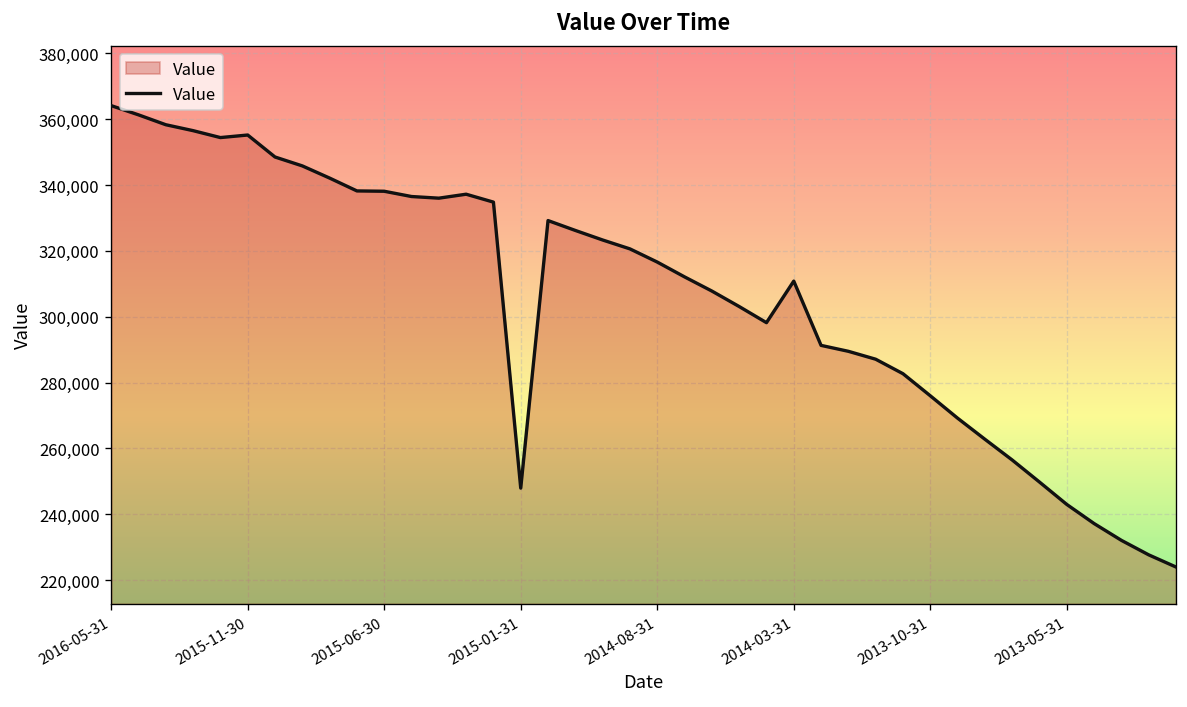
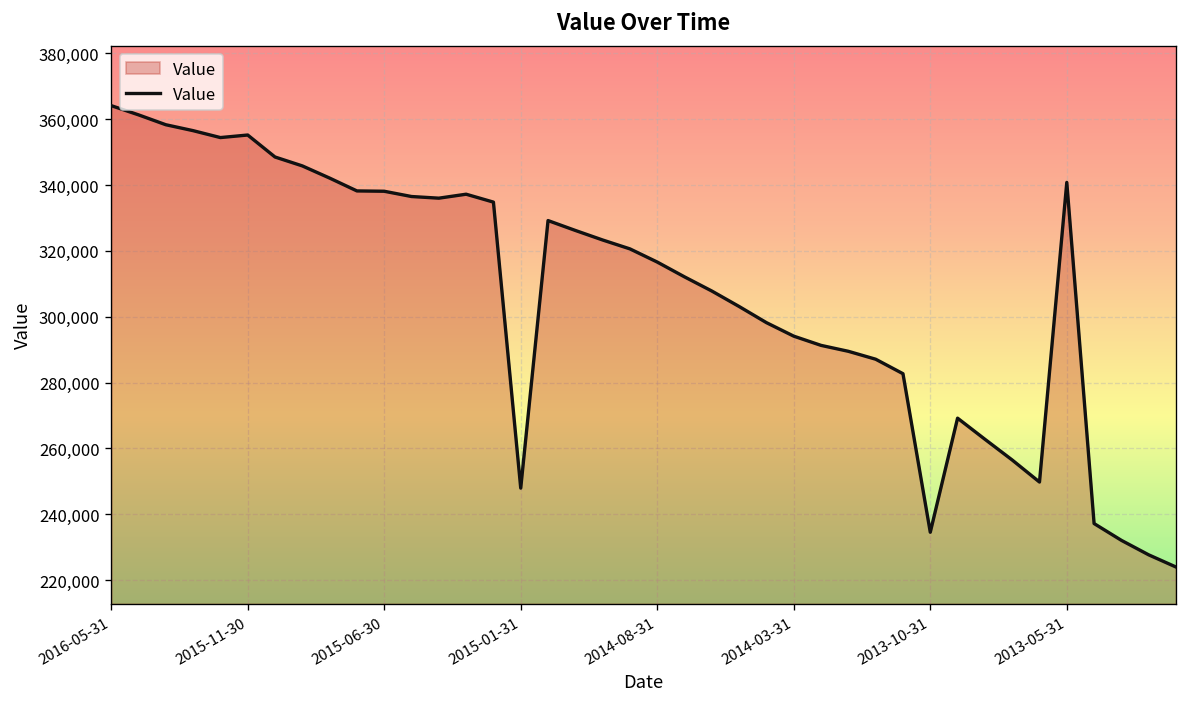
2014-03-31: 311,000 -> 294,000
2013-10-31: 276,000 -> 235,000
2013-05-31: 243,000 -> 341,000
